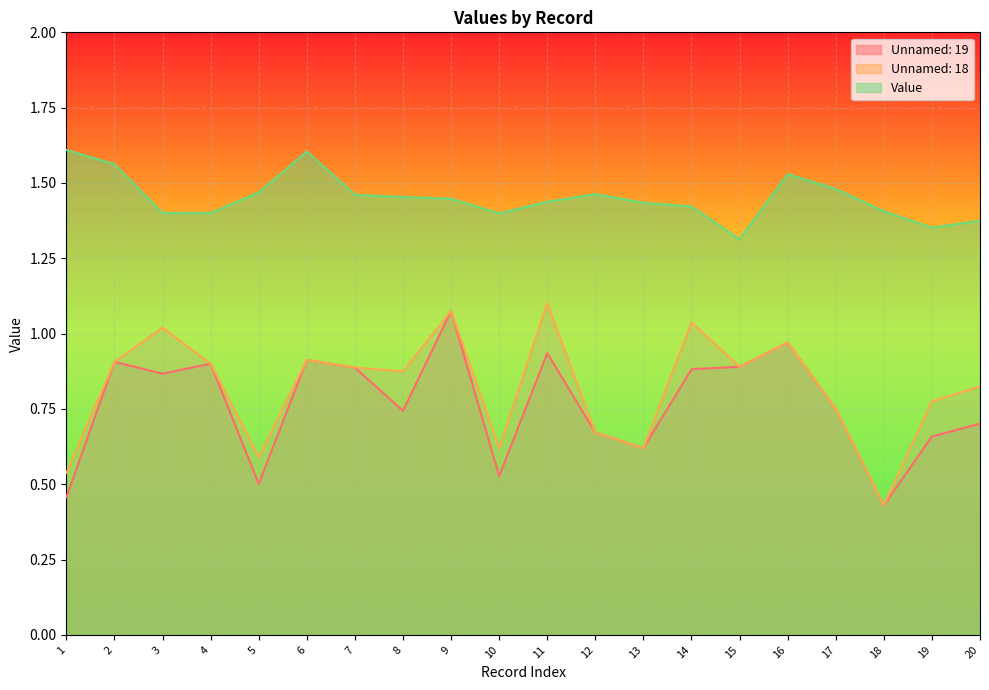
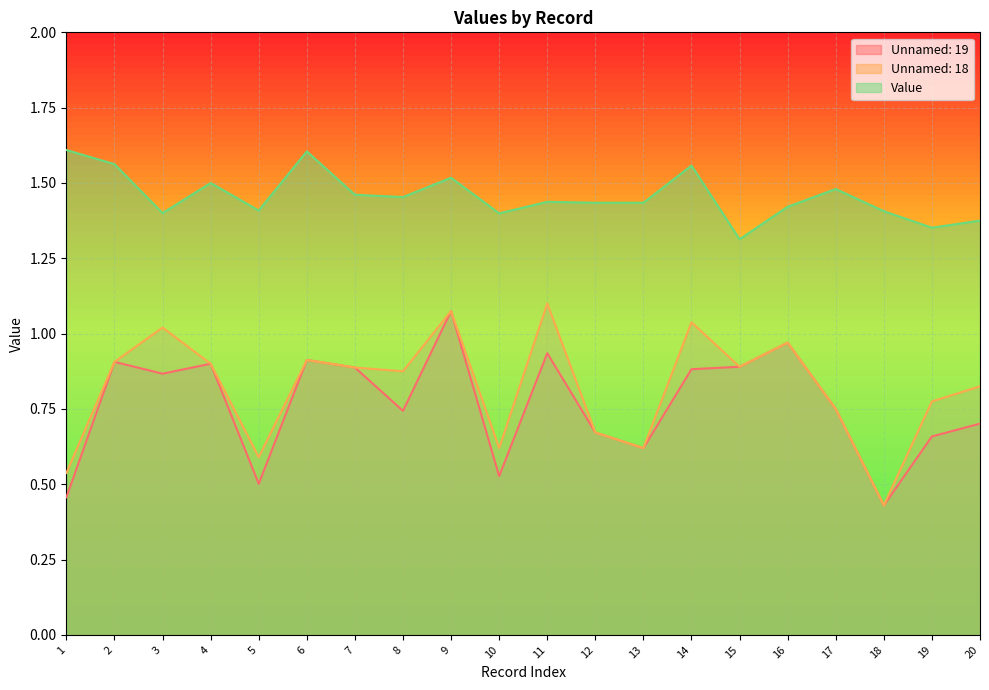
Value, 4: 1.4 -> 1.5
Value, 5: 1.47 -> 1.41
Value, 9: 1.45 -> 1.52
Value, 12: 1.46 -> 1.43
Value, 14: 1.42 -> 1.56
Value, 16: 1.53 -> 1.42
